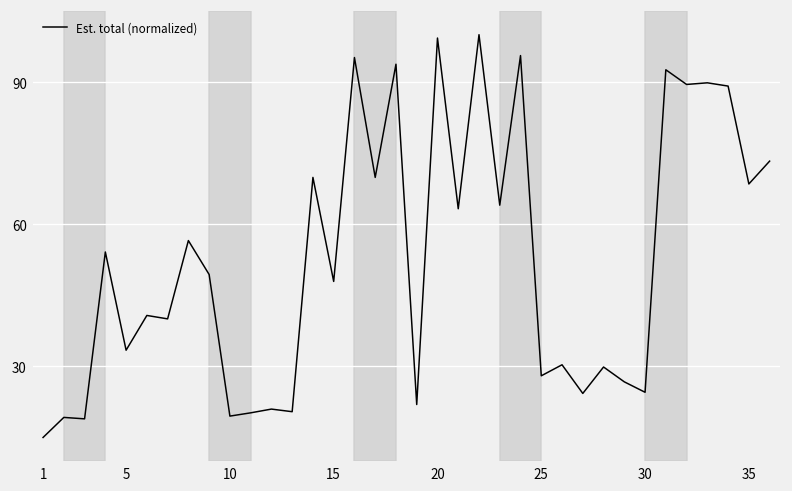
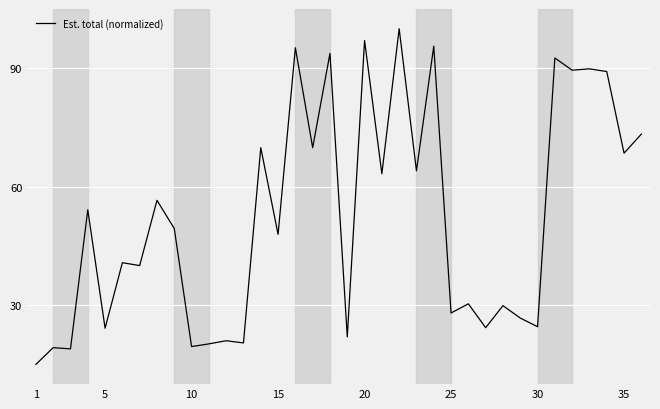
5: 33 -> 24
20: 99 -> 97
